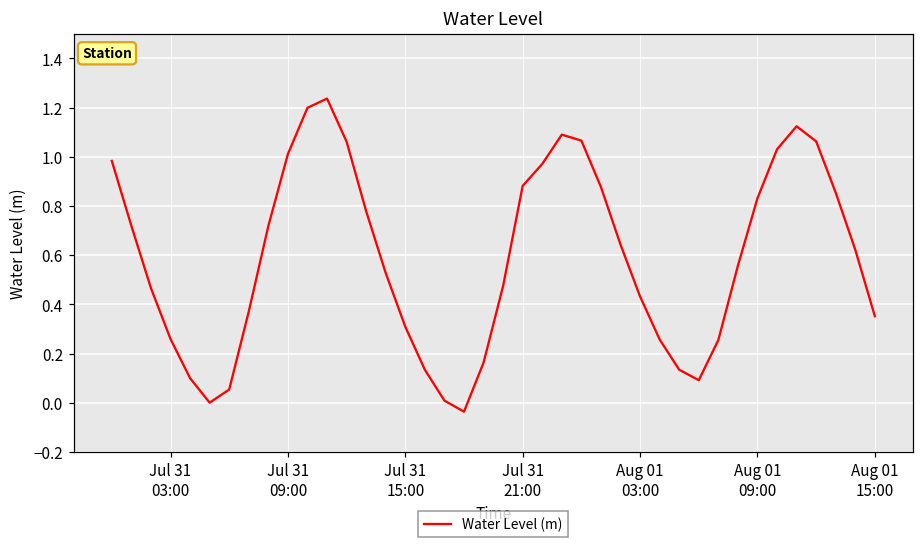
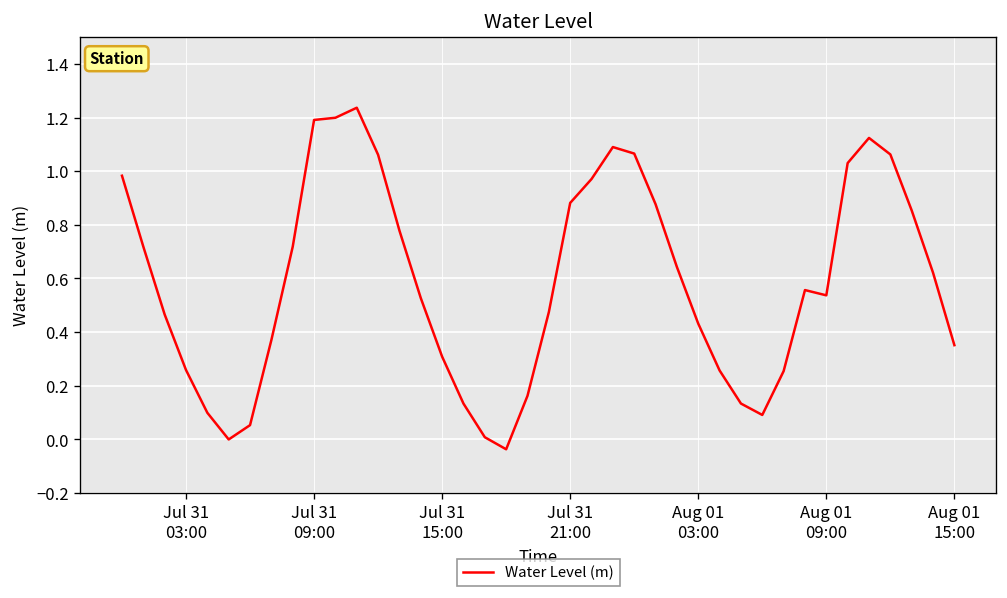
Jul 31 09:00: 1.01 -> 1.19
Aug 01 09:00: 0.83 -> 0.54
